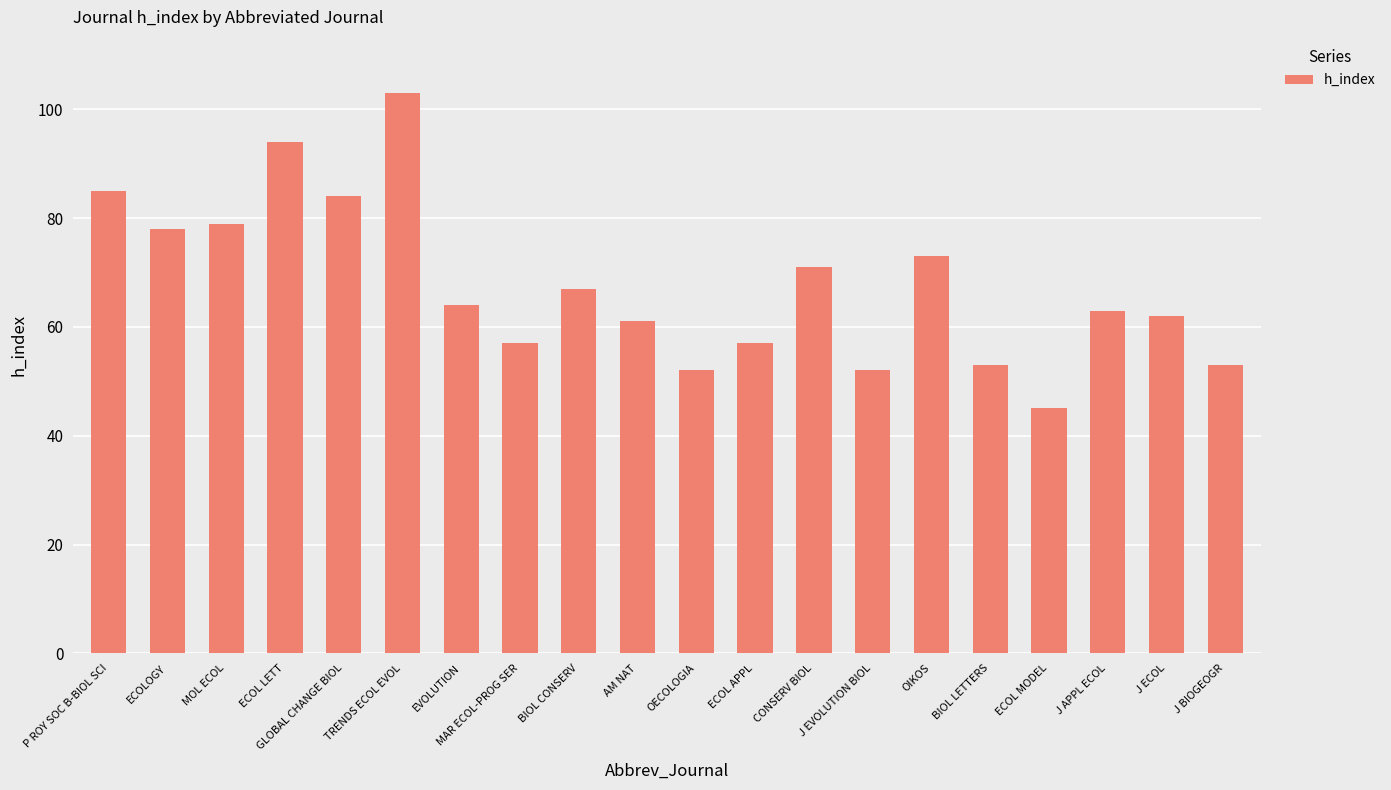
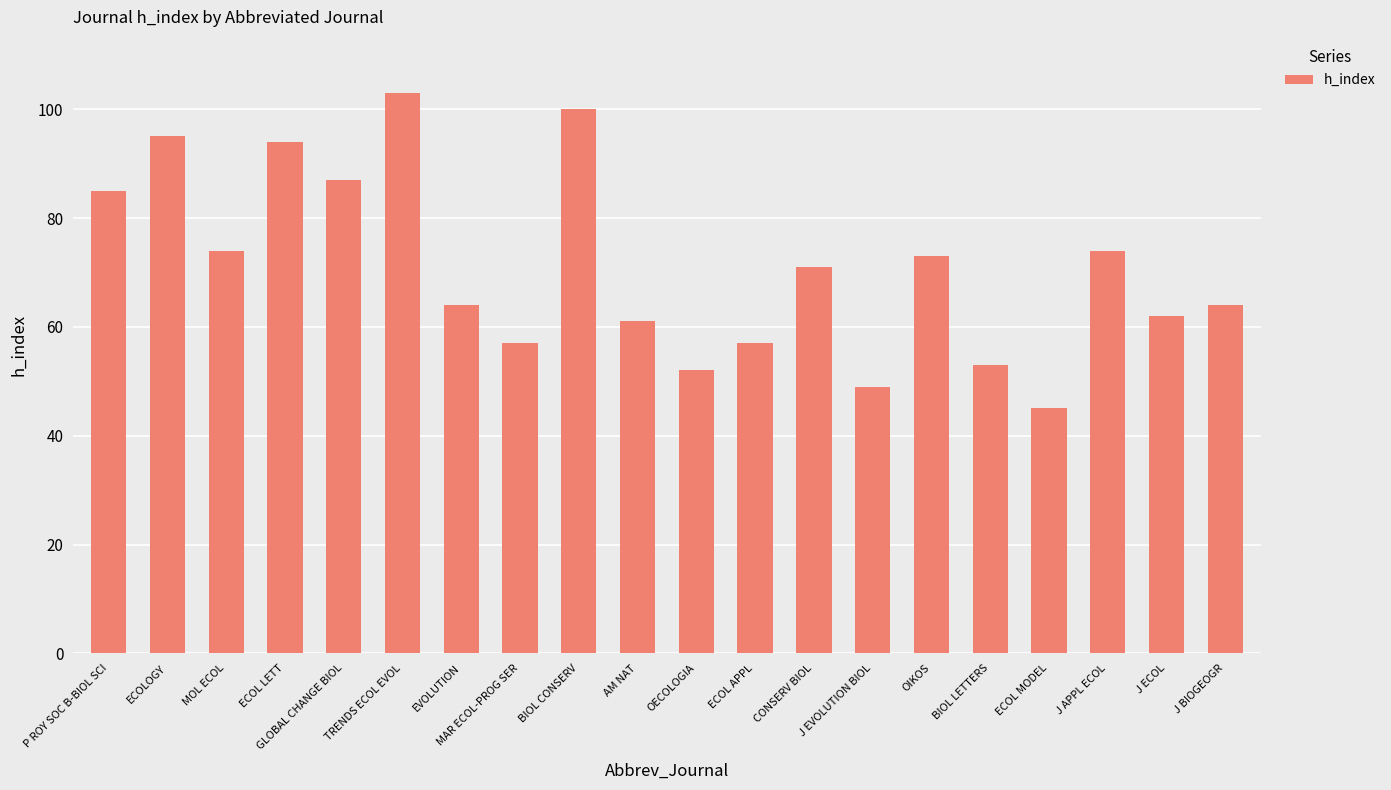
ECOLOGY: 78 -> 95
MOL ECOL: 79 -> 74
GLOBAL CHANGE BIOL: 84 -> 87
BIOL CONSERV: 67 -> 100
J EVOLUTION BIOL: 52 -> 49
J APPL ECOL: 63 -> 74
J BIOGEOGR: 53 -> 64
